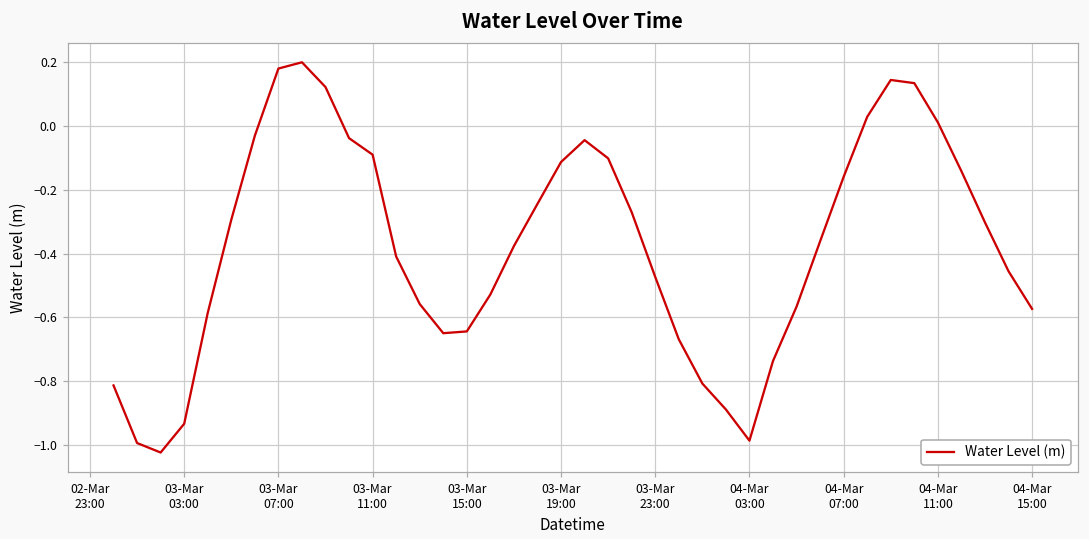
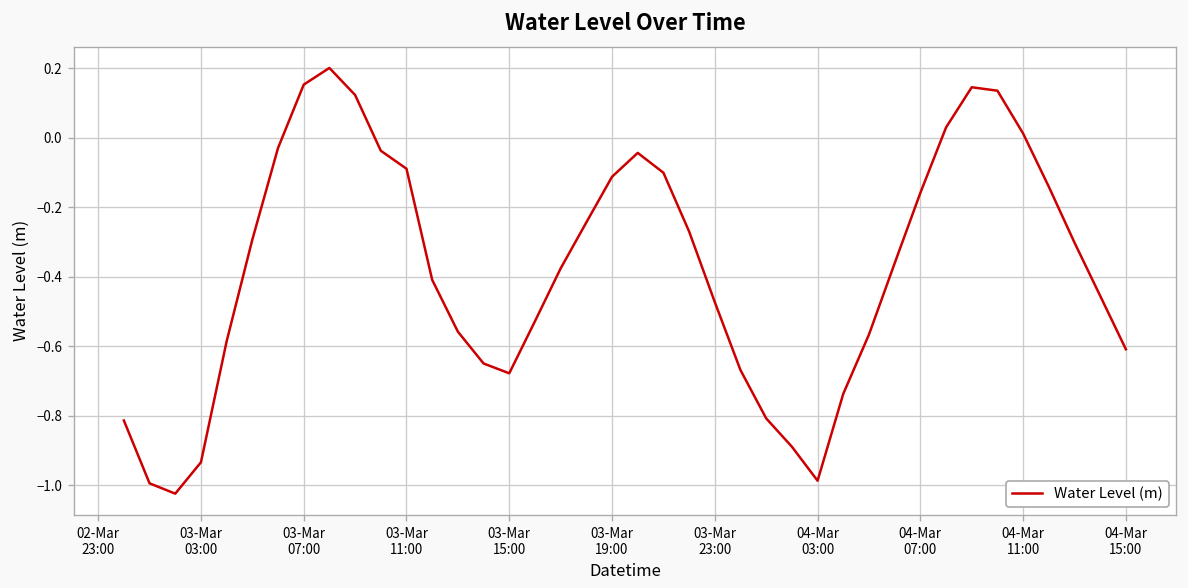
03-Mar 07:00: 0.18 -> 0.15
03-Mar 15:00: -0.64 -> -0.68
04-Mar 15:00: -0.57 -> -0.61
